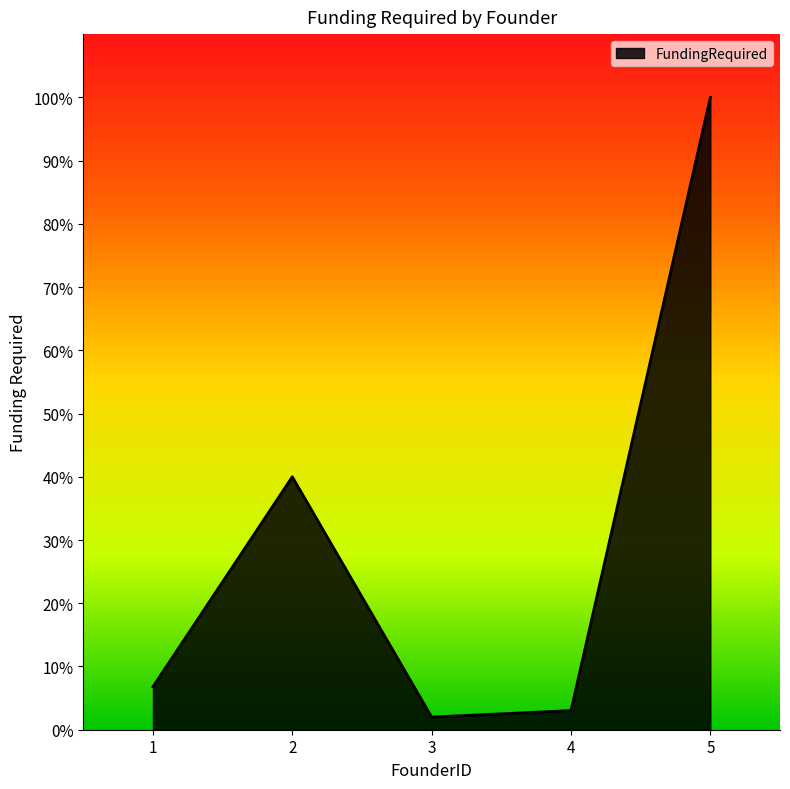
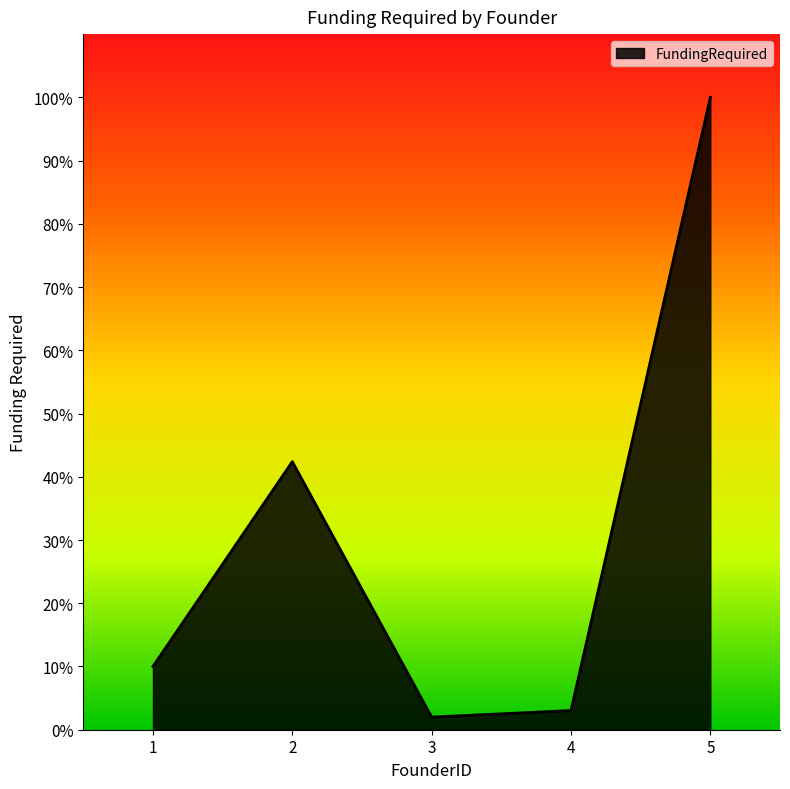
1: 7% -> 10%
2: 40% -> 42%
